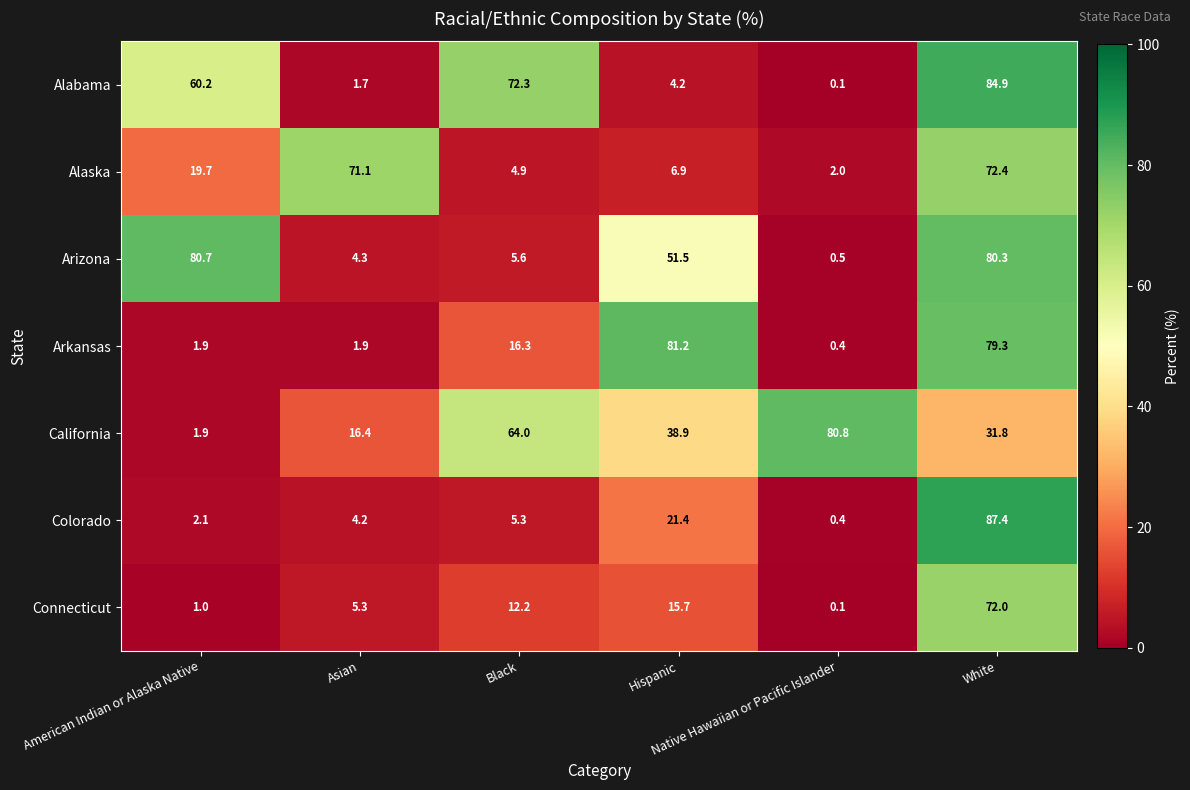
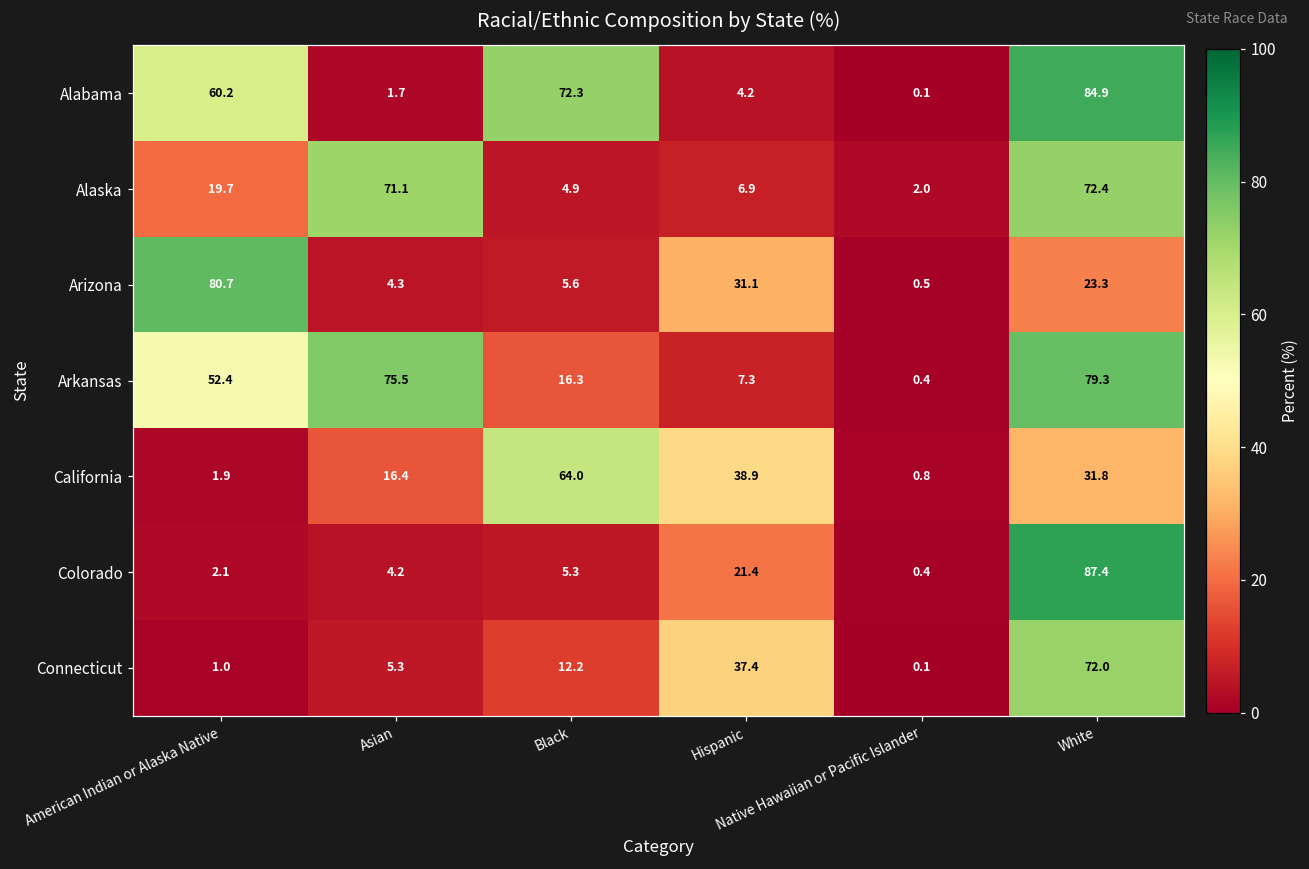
Arizona, Hispanic: 51.5 -> 31.1
Arizona, White: 80.3 -> 23.3
Arkansas, American Indian or Alaska Native: 1.9 -> 52.4
Arkansas, Asian: 1.9 -> 75.5
Arkansas, Hispanic: 81.2 -> 7.3
California, Native Hawaiian or Pacific Islander: 80.8 -> 0.8
Connecticut, Hispanic: 15.7 -> 37.4
